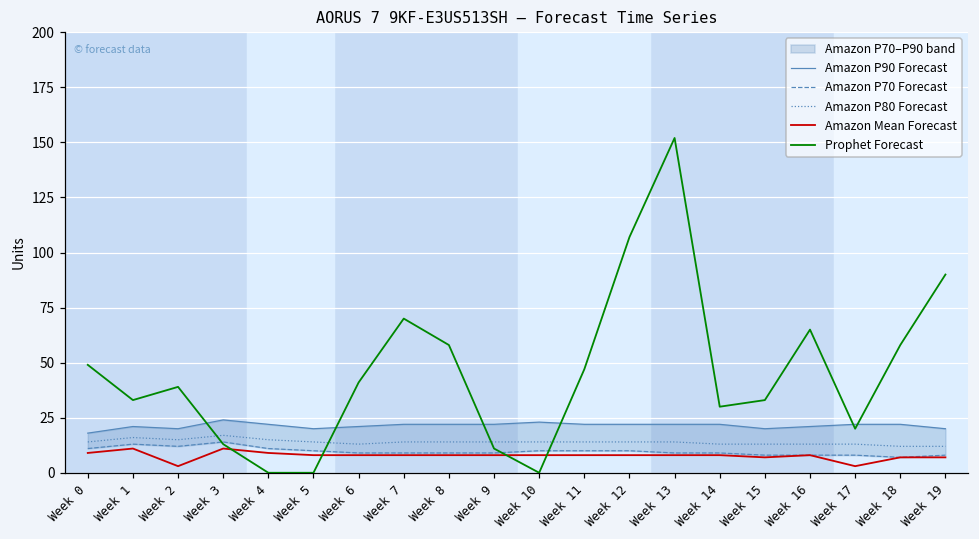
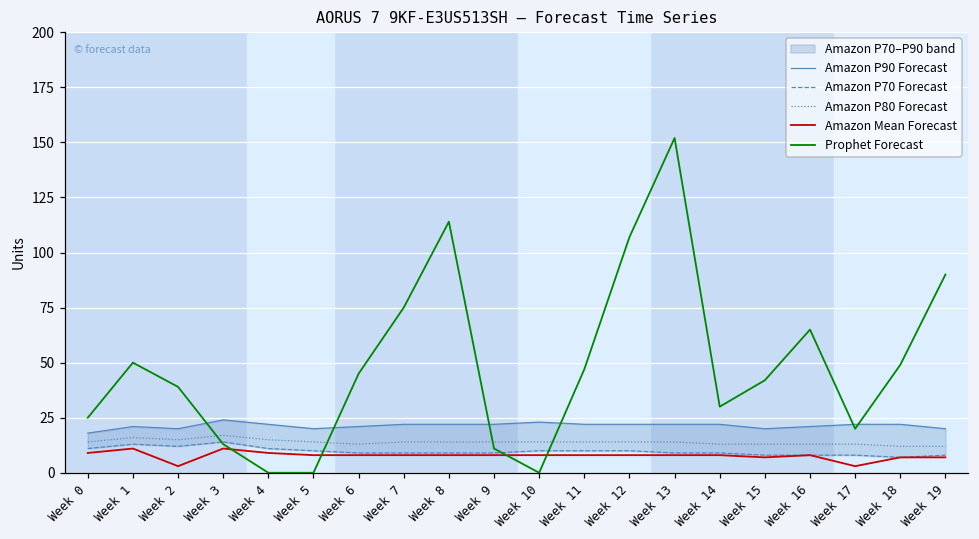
Prophet Forecast, Week 0: 49 -> 25
Prophet Forecast, Week 1: 33 -> 50
Prophet Forecast, Week 6: 41 -> 45
Prophet Forecast, Week 7: 70 -> 75
Prophet Forecast, Week 8: 58 -> 114
Prophet Forecast, Week 15: 33 -> 42
Prophet Forecast, Week 18: 58 -> 49
